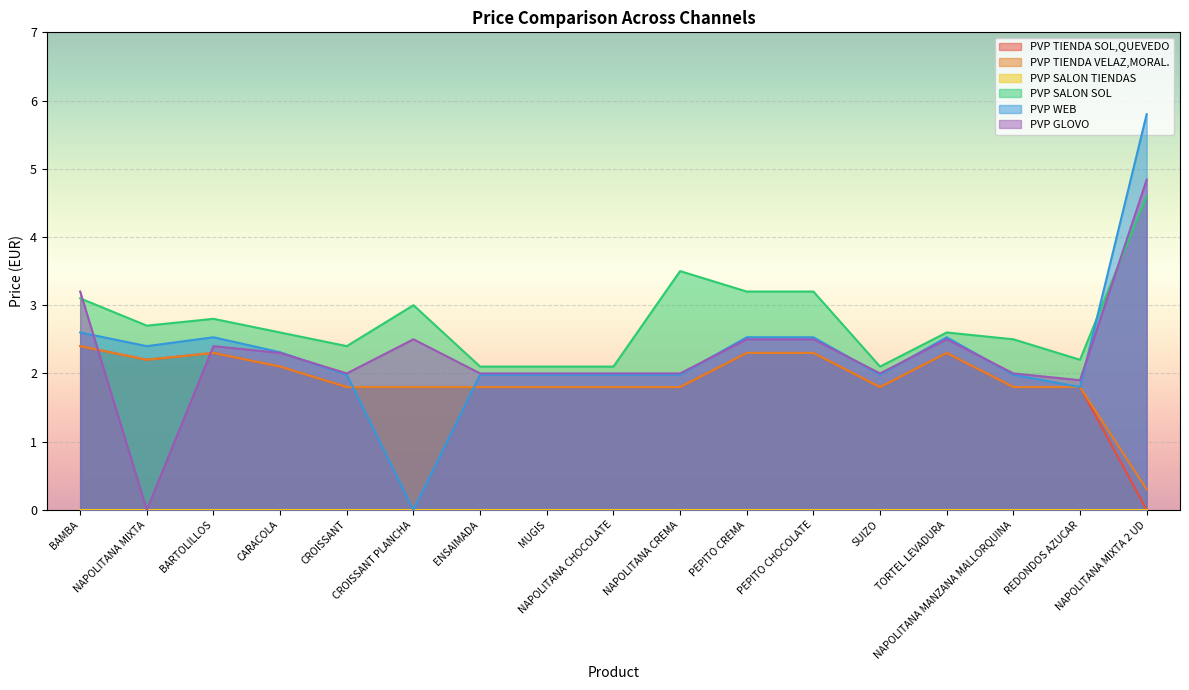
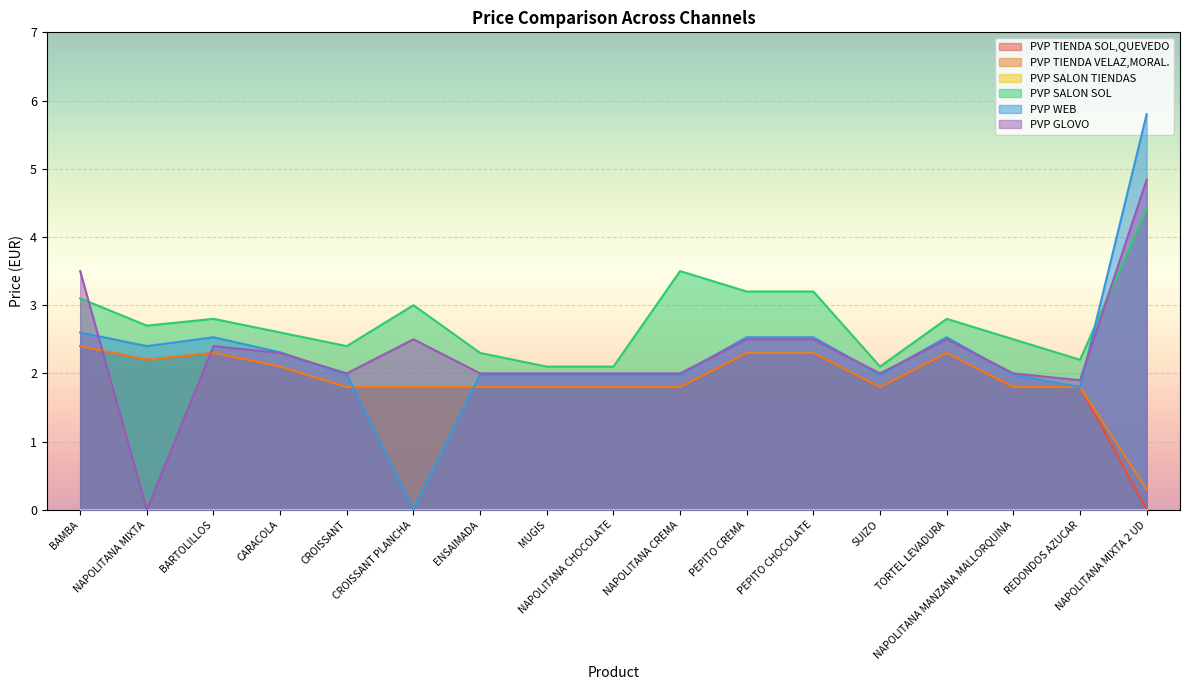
PVP GLOVO, BAMBA: 3.2 -> 3.5
PVP SALON SOL, ENSAIMADA: 2.1 -> 2.3
PVP SALON SOL, TORTEL LEVADURA: 2.6 -> 2.8
PVP SALON SOL, NAPOLITANA MIXTA 2 UD: 4.6 -> 4.4
